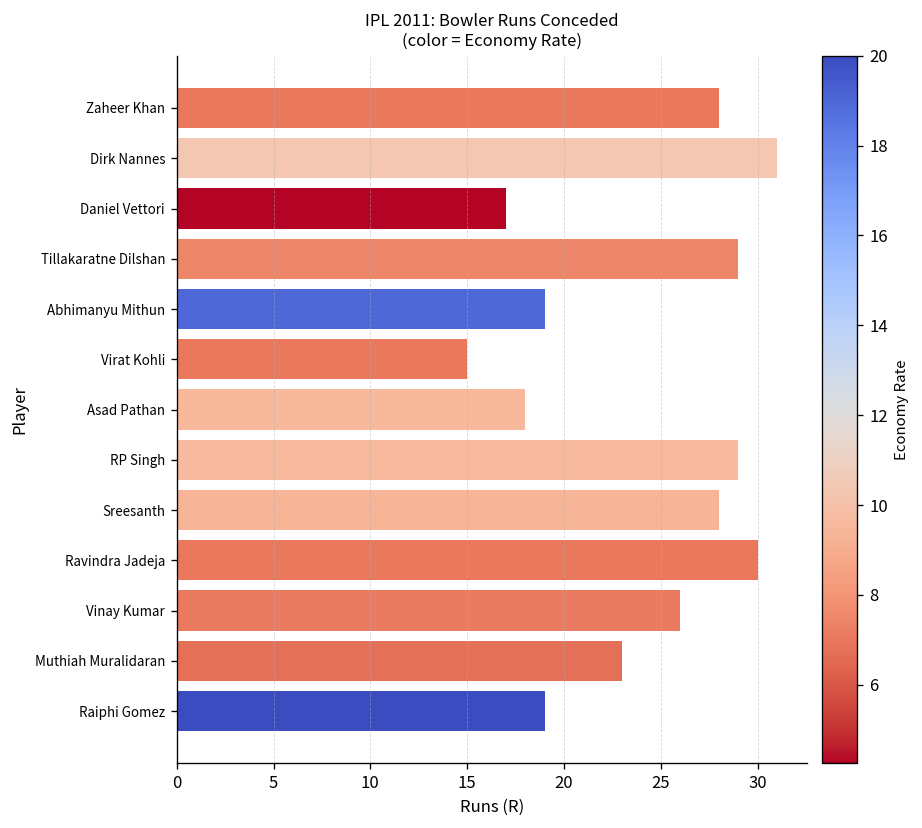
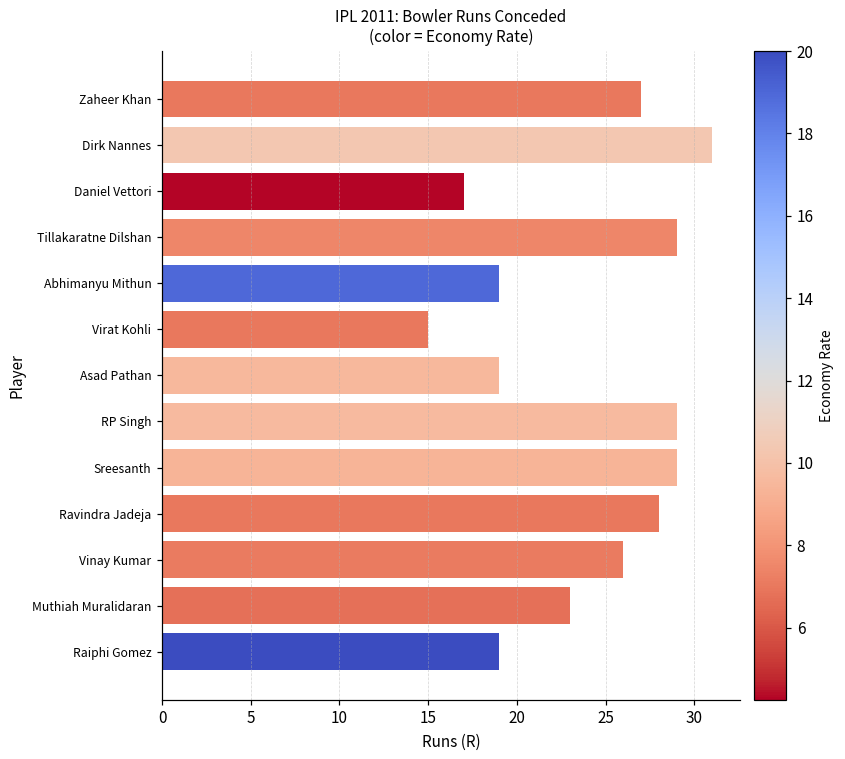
Zaheer Khan: 28 -> 27
Asad Pathan: 18 -> 19
Sreesanth: 28 -> 29
Ravindra Jadeja: 30 -> 28
